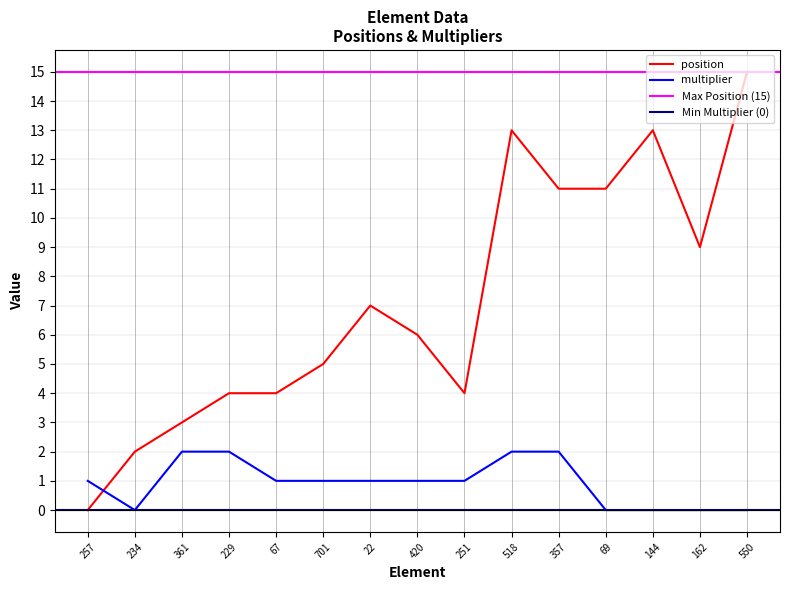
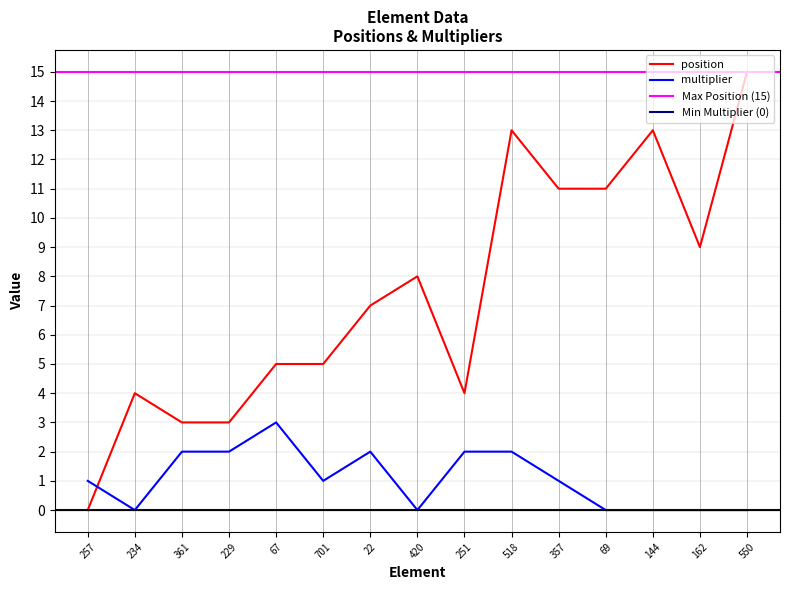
position, 234: 2 -> 4
position, 229: 4 -> 3
position, 67: 4 -> 5
multiplier, 67: 1 -> 3
multiplier, 22: 1 -> 2
position, 420: 6 -> 8
multiplier, 420: 1 -> 0
multiplier, 251: 1 -> 2
multiplier, 357: 2 -> 1
